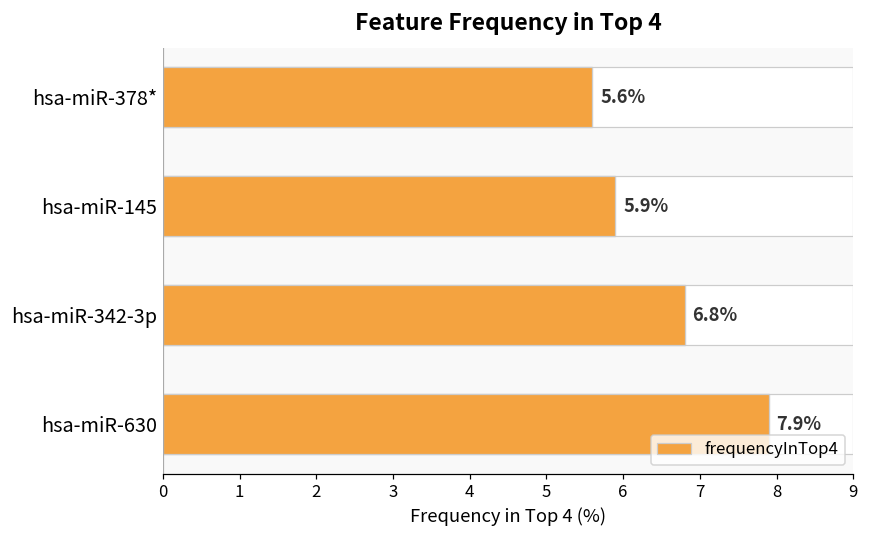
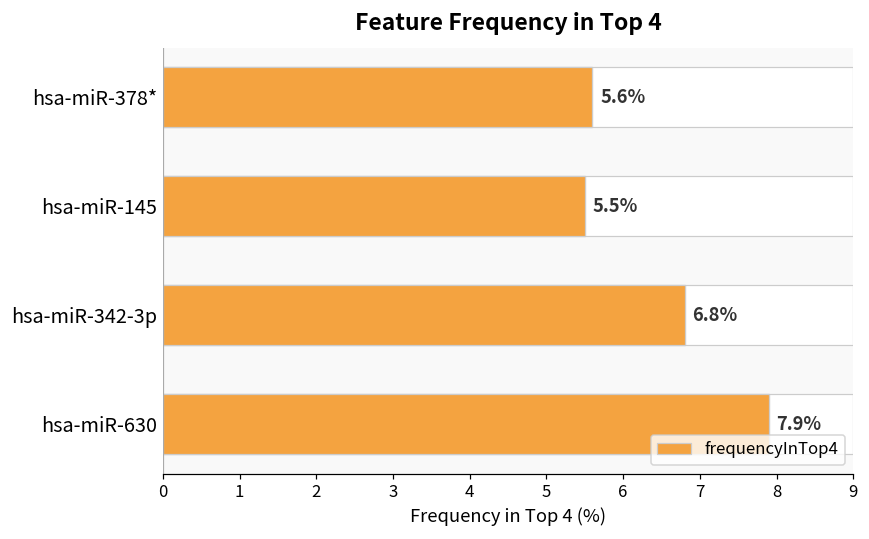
frequencyInTop4, hsa-miR-145: 5.9% -> 5.5%
